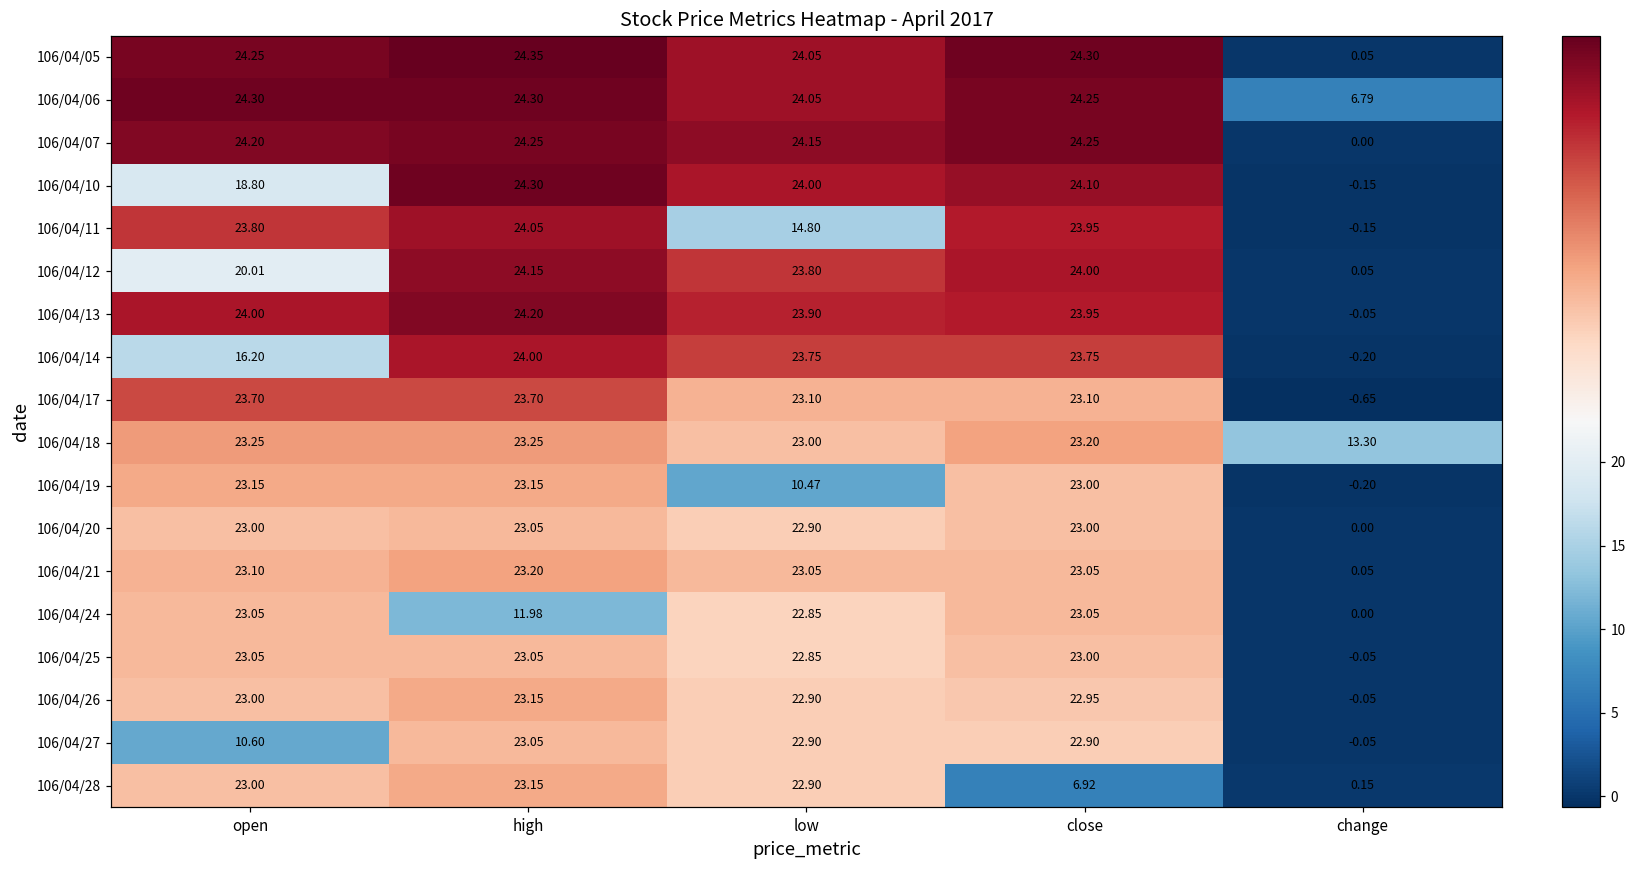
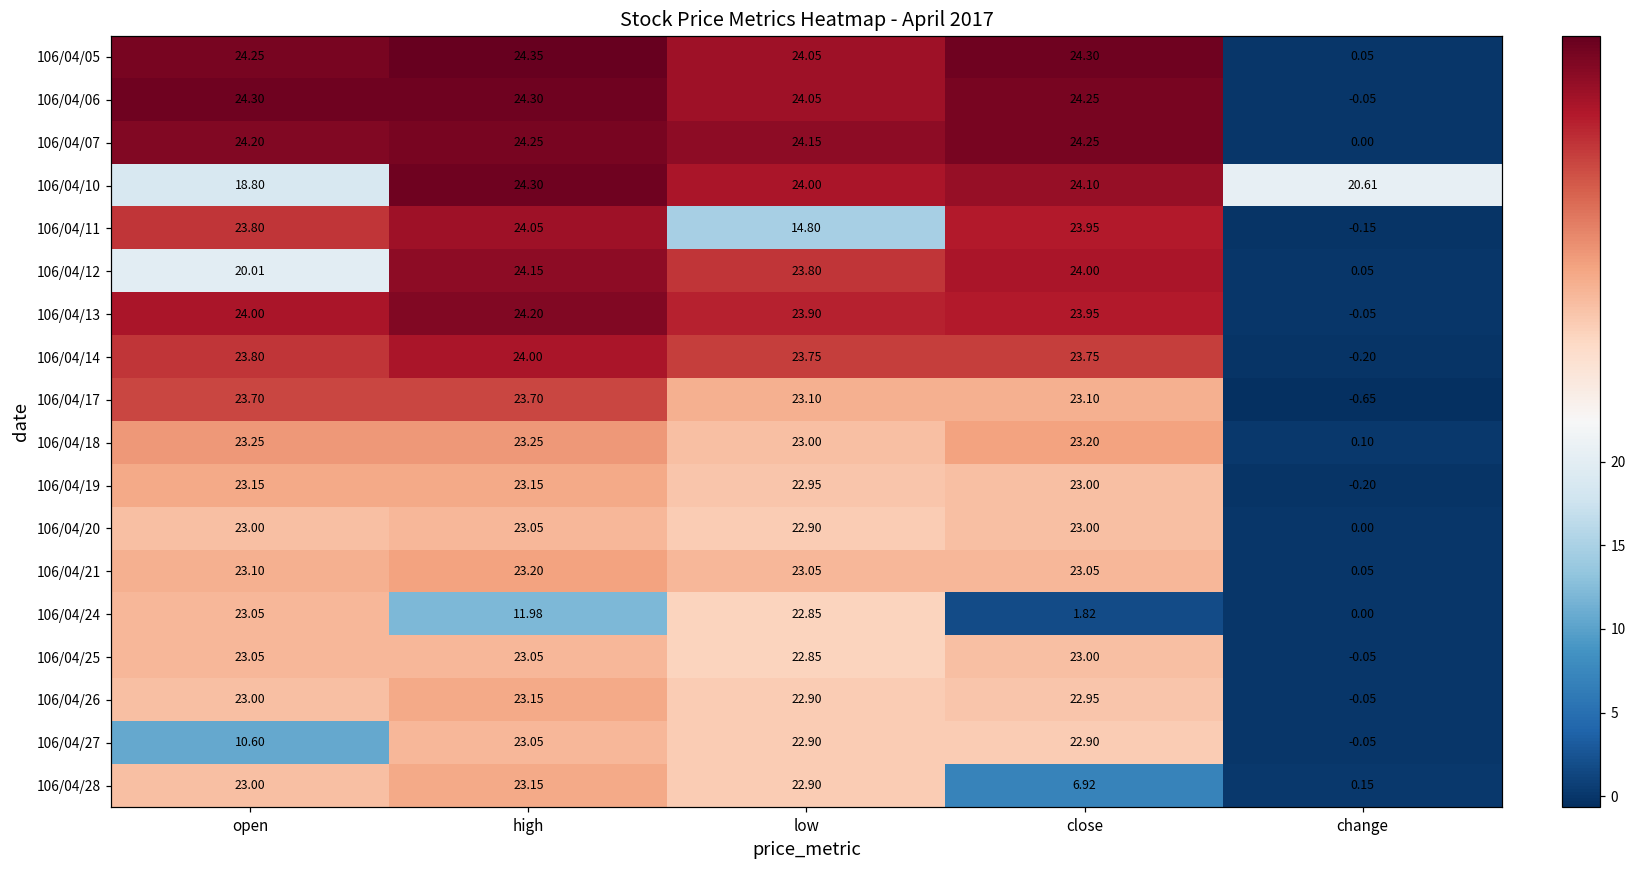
106/04/06, change: 6.79 -> -0.05
106/04/10, change: -0.15 -> 20.61
106/04/14, open: 16.20 -> 23.80
106/04/18, change: 13.30 -> 0.10
106/04/19, low: 10.47 -> 22.95
106/04/24, close: 23.05 -> 1.82
